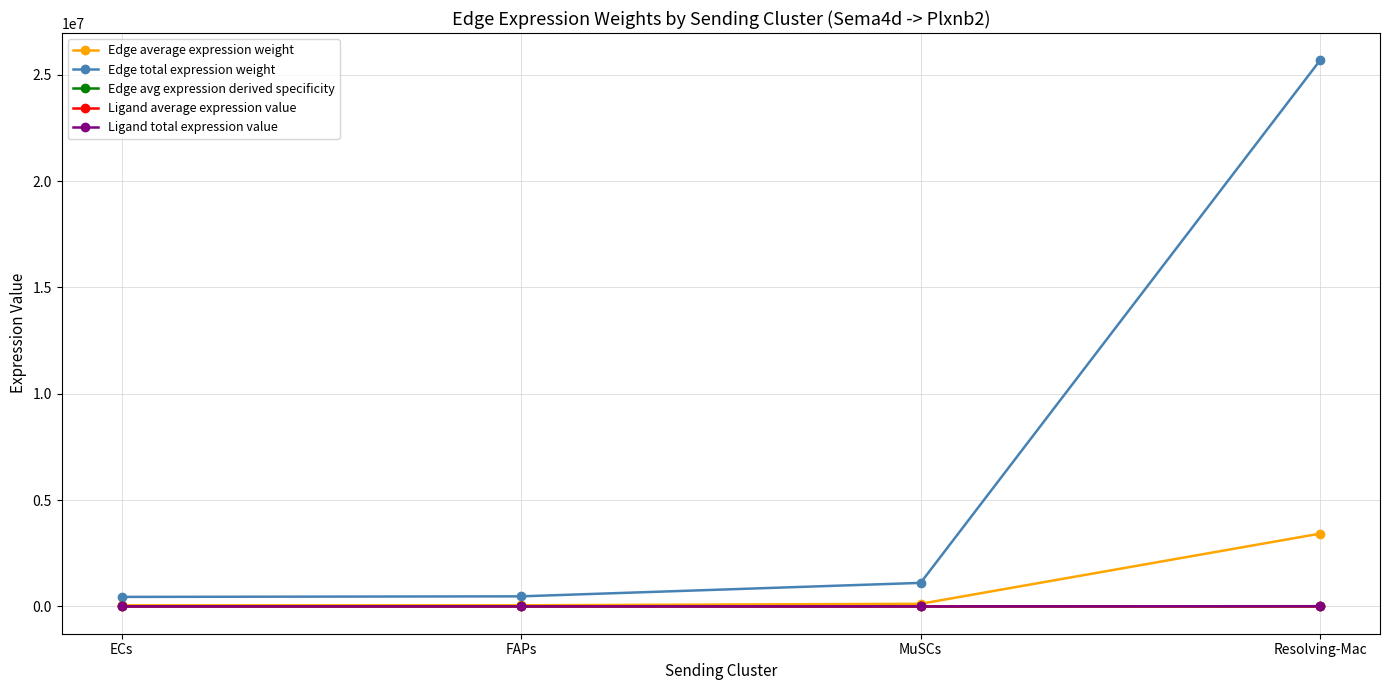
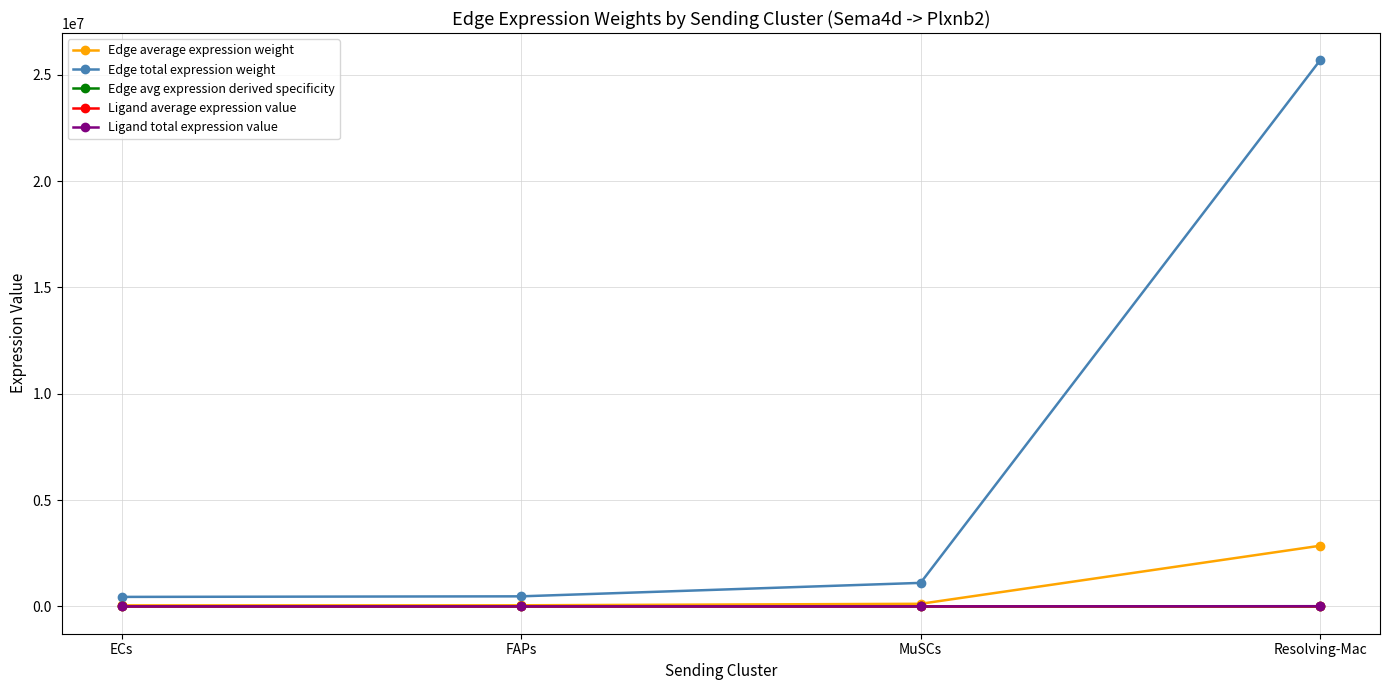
Edge average expression weight, Resolving-Mac: 3400000 -> 2900000
